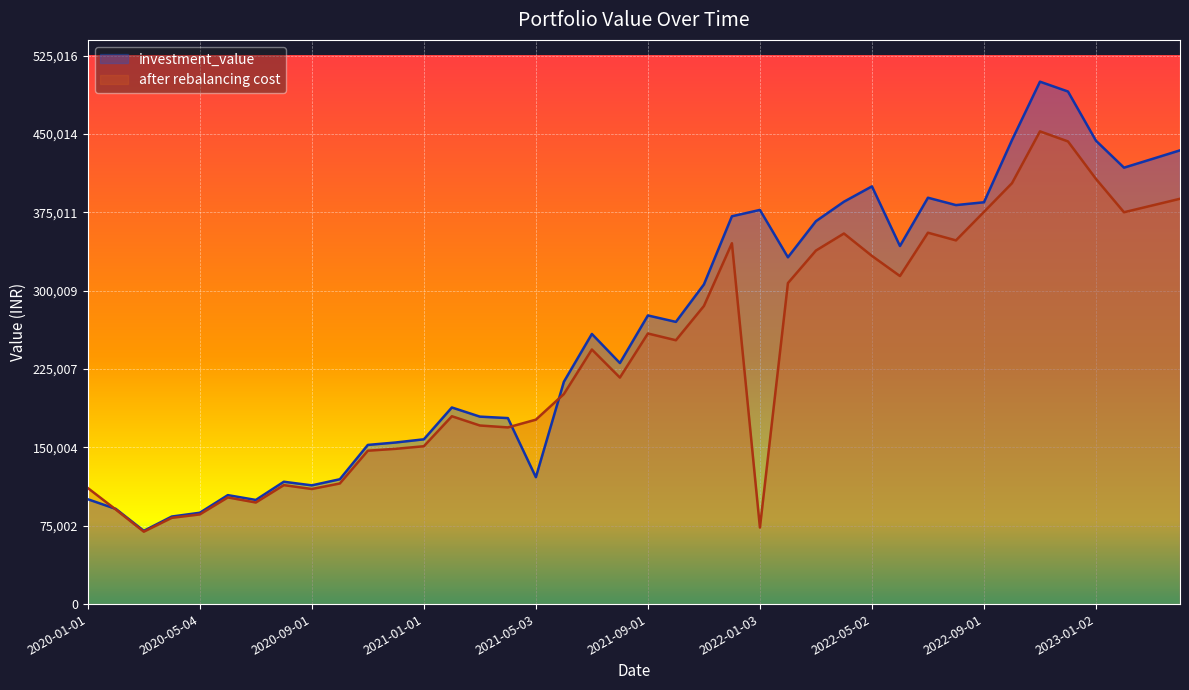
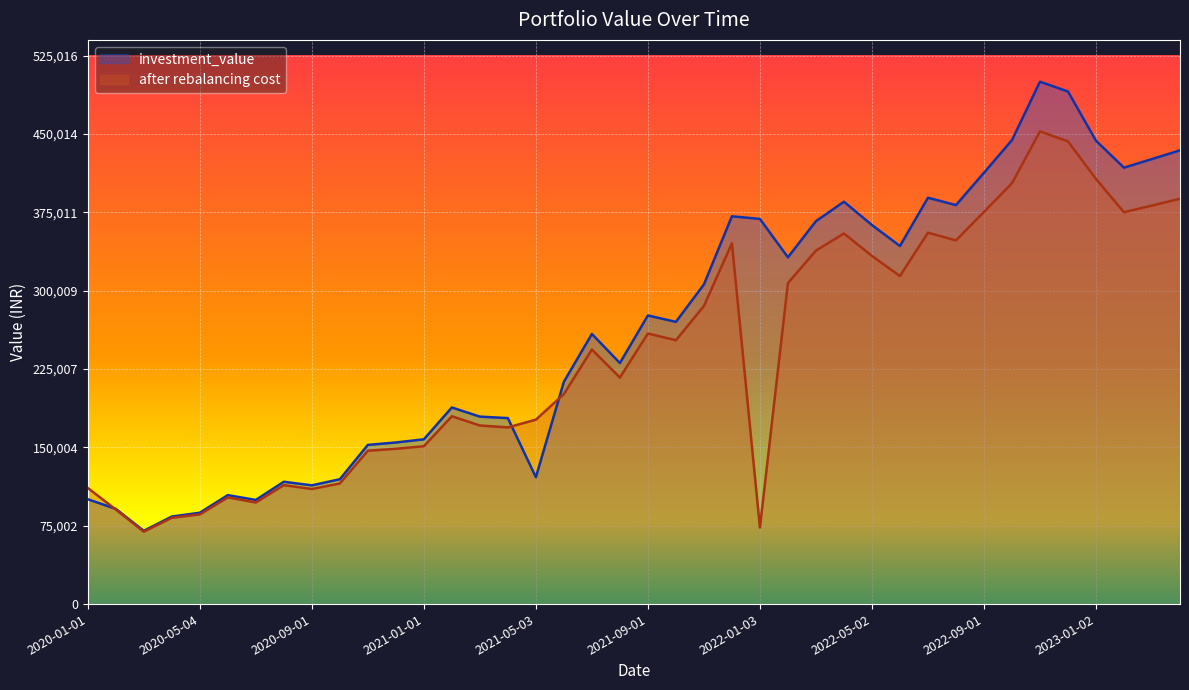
investment_value, 2022-01-03: 377,000 -> 369,000
investment_value, 2022-05-02: 400,000 -> 363,000
investment_value, 2022-09-01: 385,000 -> 413,000
